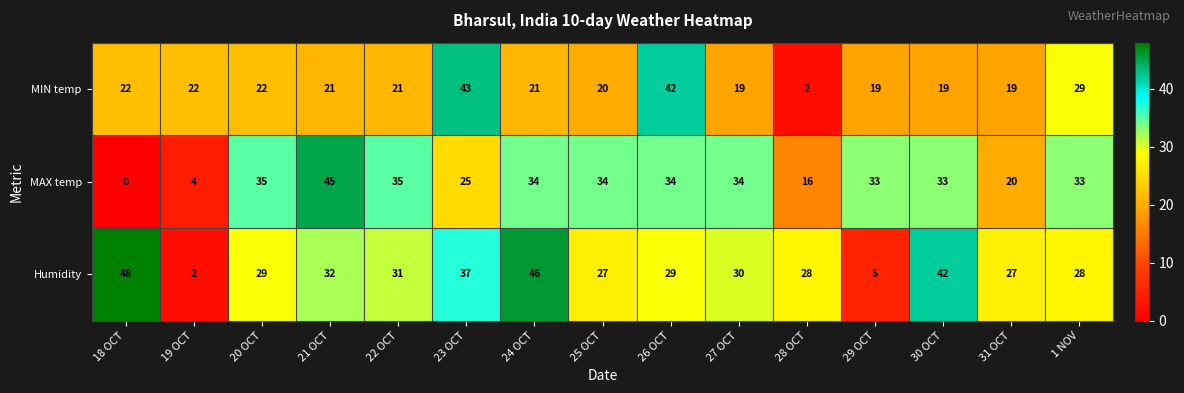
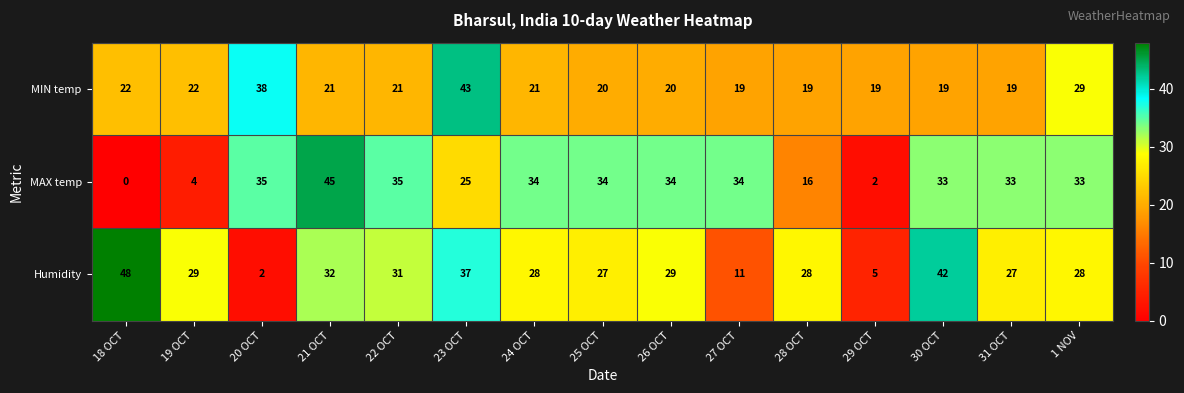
MIN temp, 20 OCT: 22 -> 38
MIN temp, 26 OCT: 42 -> 20
MIN temp, 28 OCT: 2 -> 19
MAX temp, 29 OCT: 33 -> 2
MAX temp, 31 OCT: 20 -> 33
Humidity, 19 OCT: 2 -> 29
Humidity, 20 OCT: 29 -> 2
Humidity, 24 OCT: 46 -> 28
Humidity, 27 OCT: 30 -> 11
